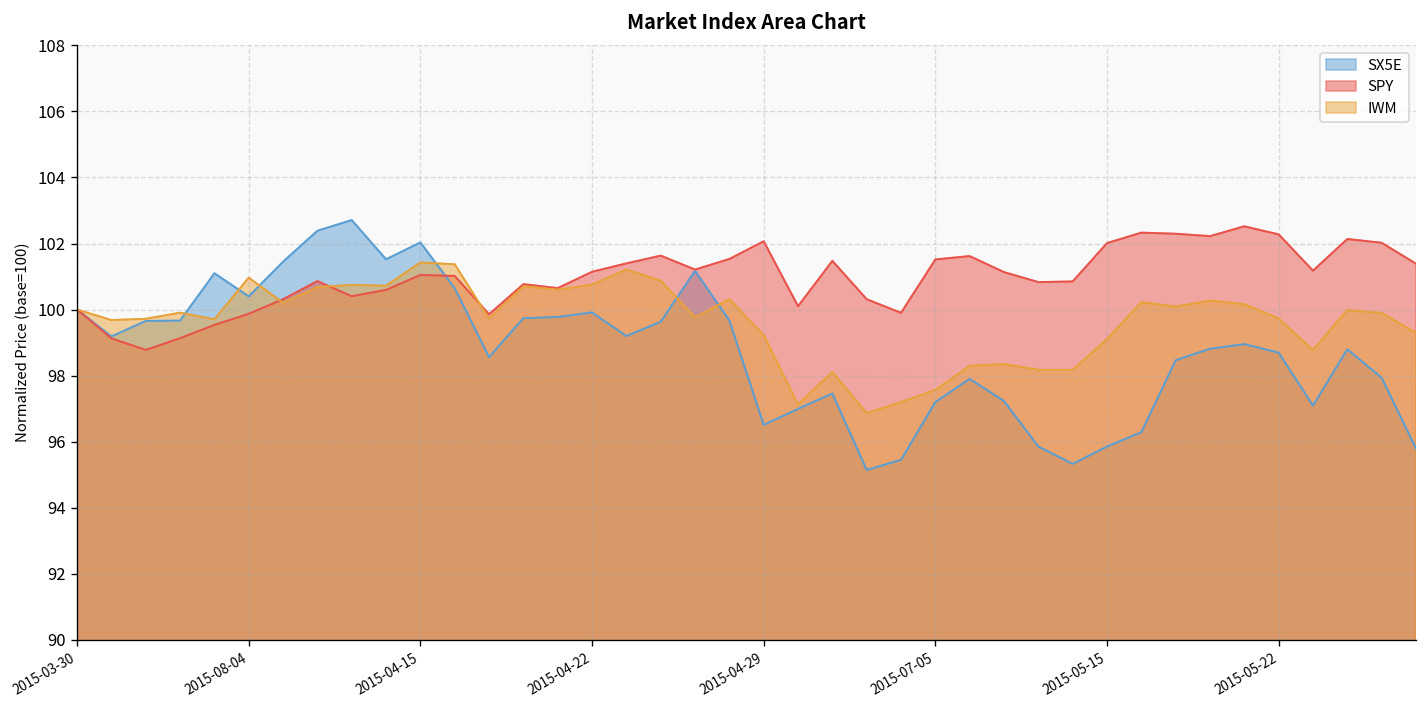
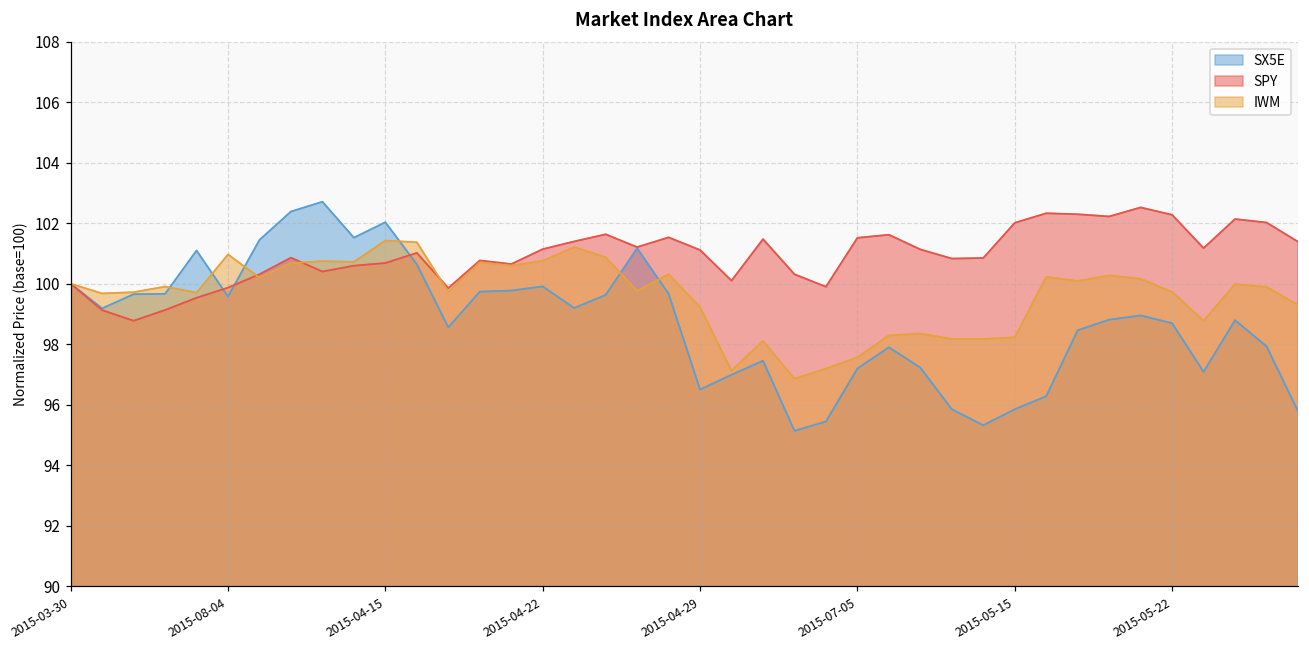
SX5E, 2015-08-04: 100.4 -> 99.6
SPY, 2015-04-15: 101.0 -> 100.7
SPY, 2015-04-29: 102.1 -> 101.1
IWM, 2015-05-15: 99.1 -> 98.2
